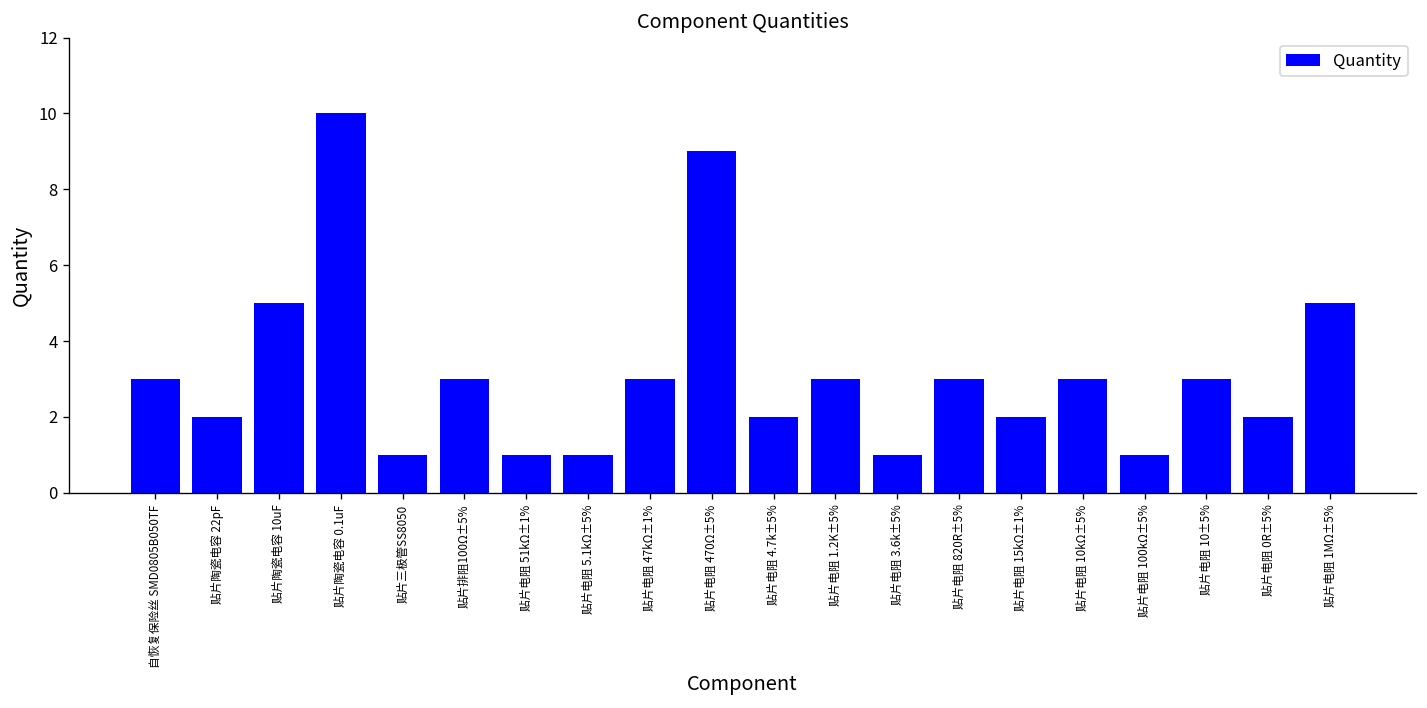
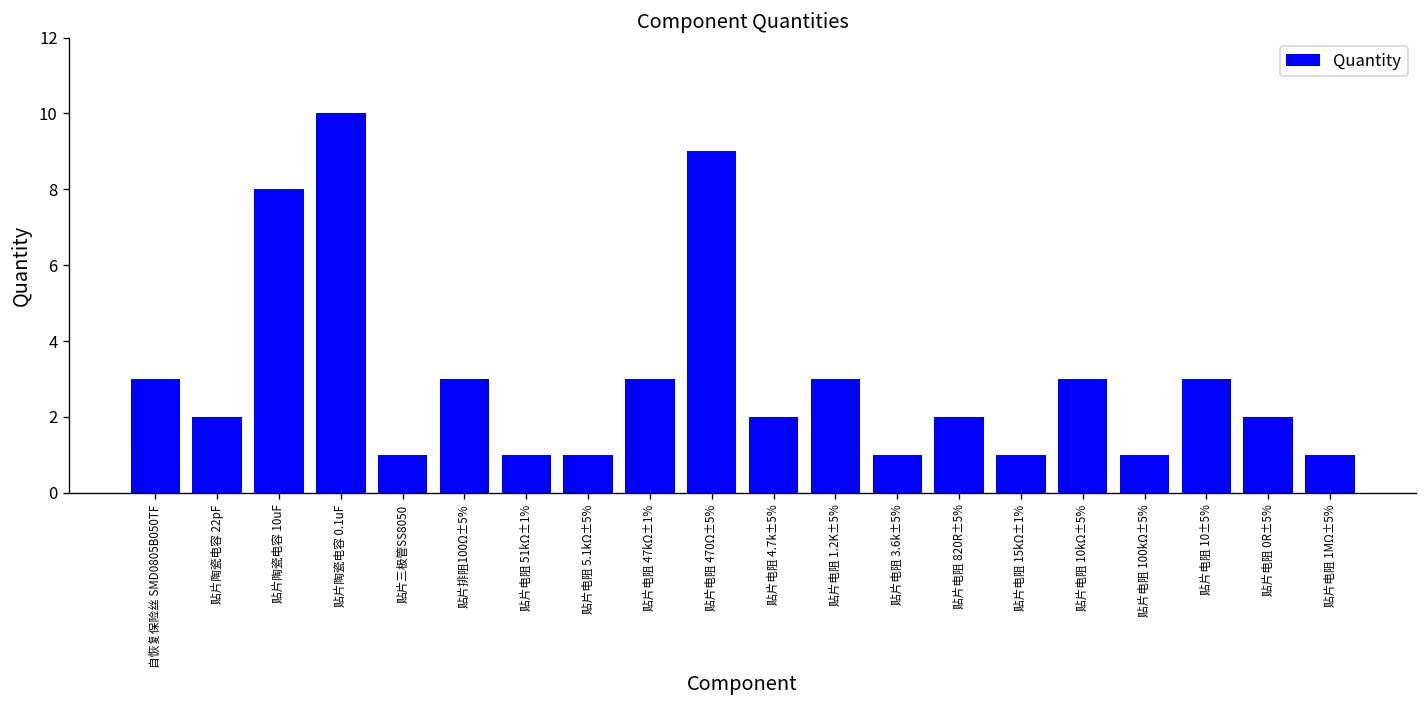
贴片陶瓷电容 10uF: 5 -> 8
贴片电阻 820R±5%: 3 -> 2
贴片电阻 15kΩ±1%: 2 -> 1
贴片电阻 1MΩ±5%: 5 -> 1
